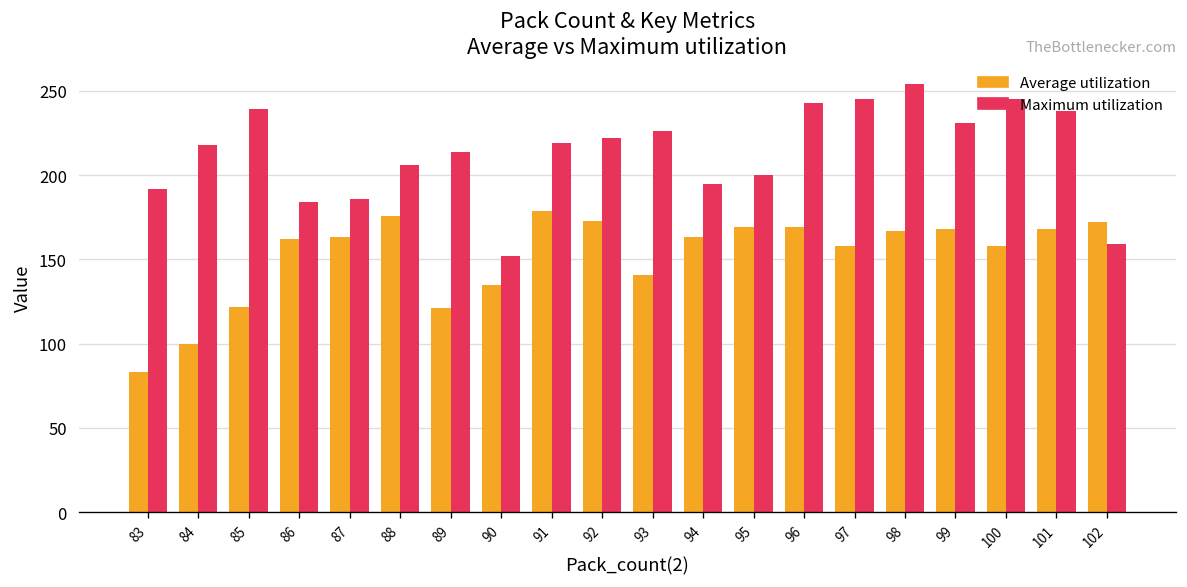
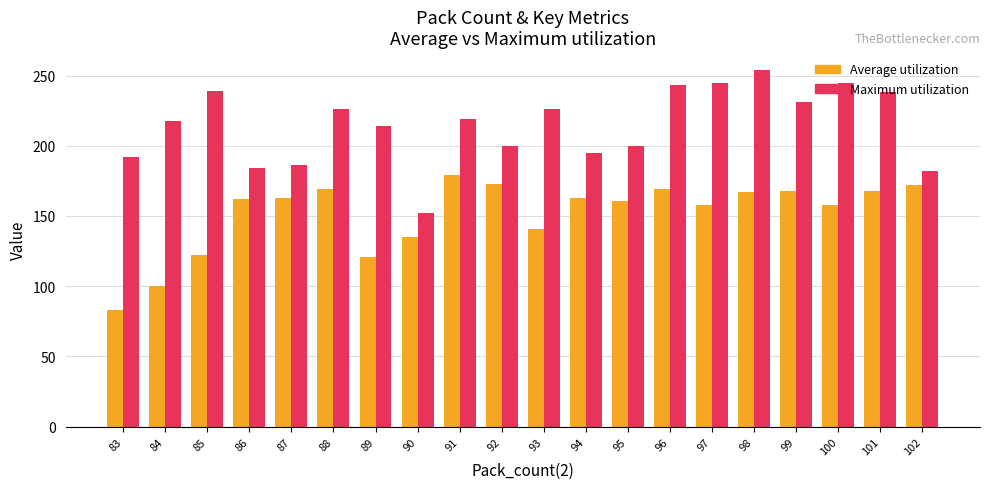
Average utilization, 88: 176 -> 169
Maximum utilization, 88: 206 -> 226
Maximum utilization, 92: 222 -> 200
Average utilization, 95: 169 -> 161
Maximum utilization, 102: 159 -> 182
